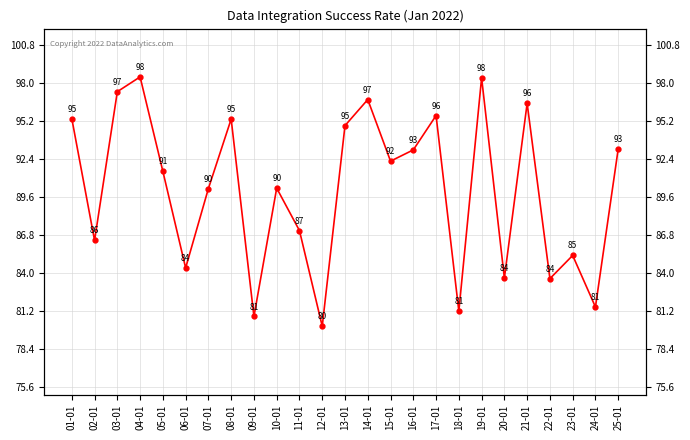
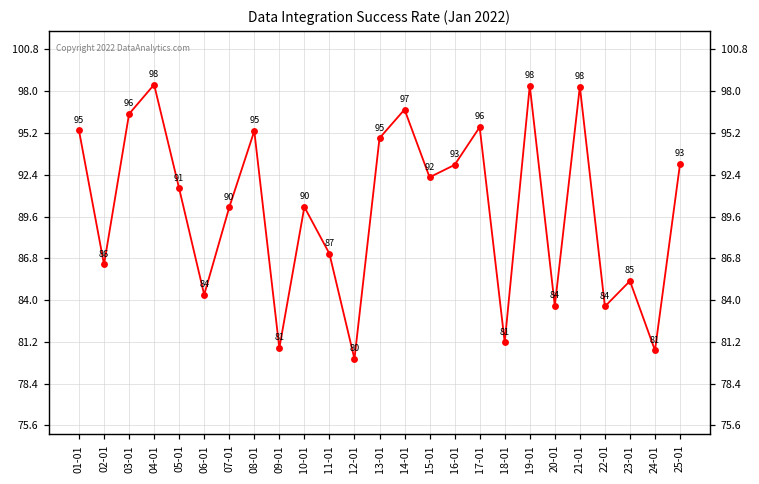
03-01: 97 -> 96
21-01: 96 -> 98
24-01: 81.5 -> 80.6
